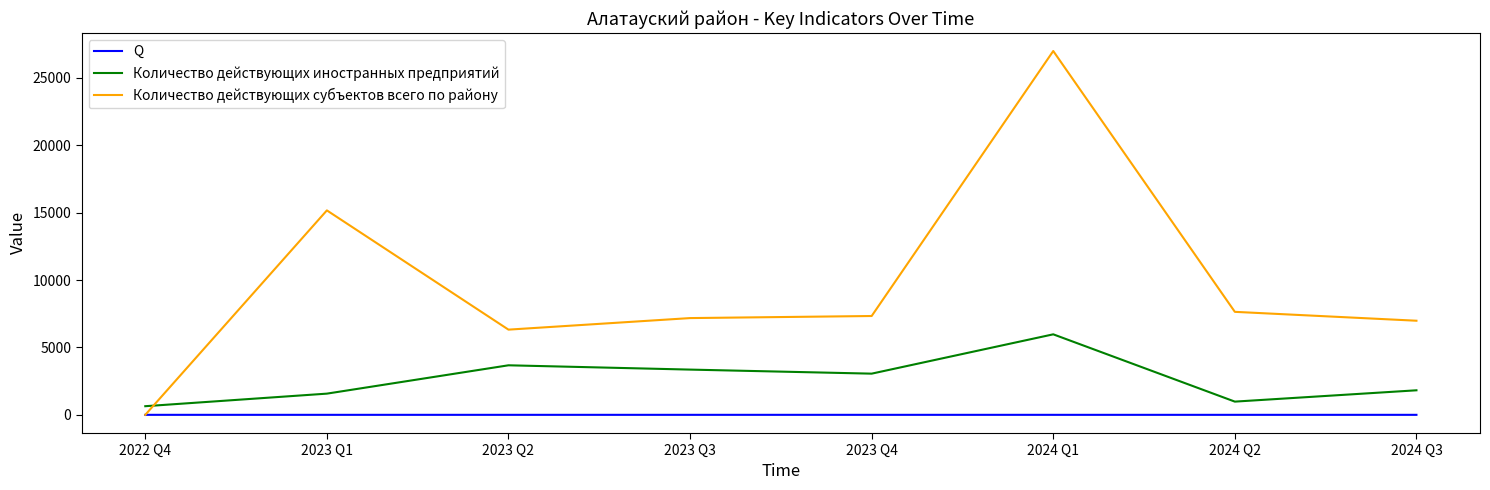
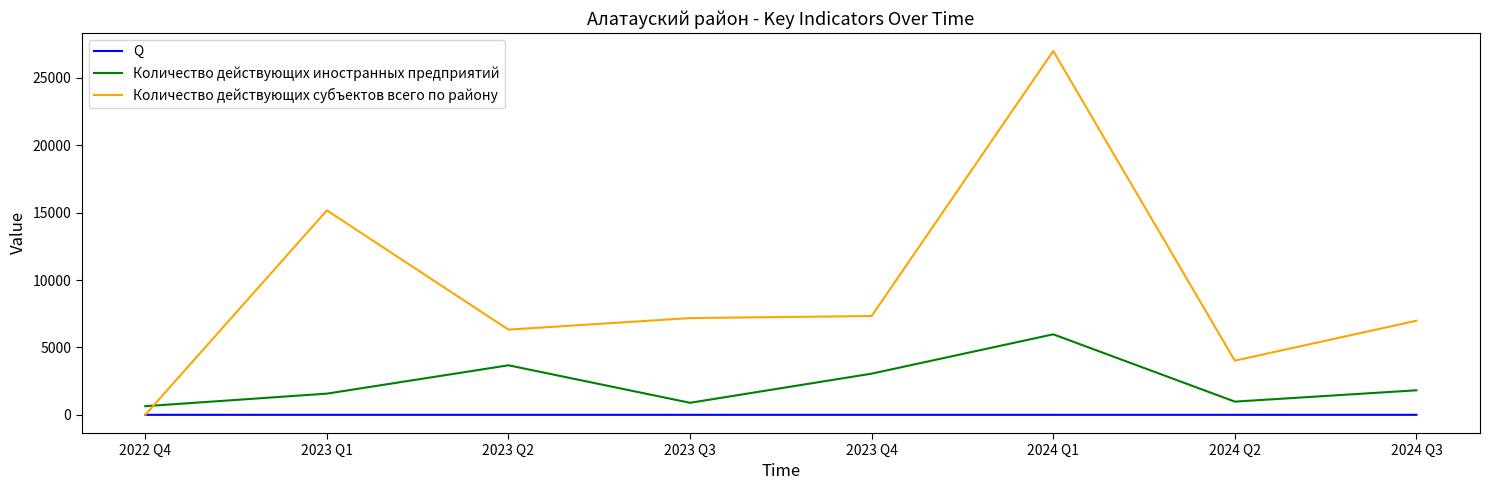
Количество действующих иностранных предприятий, 2023 Q3: 3400 -> 900
Количество действующих субъектов всего по району, 2024 Q2: 7600 -> 4000
